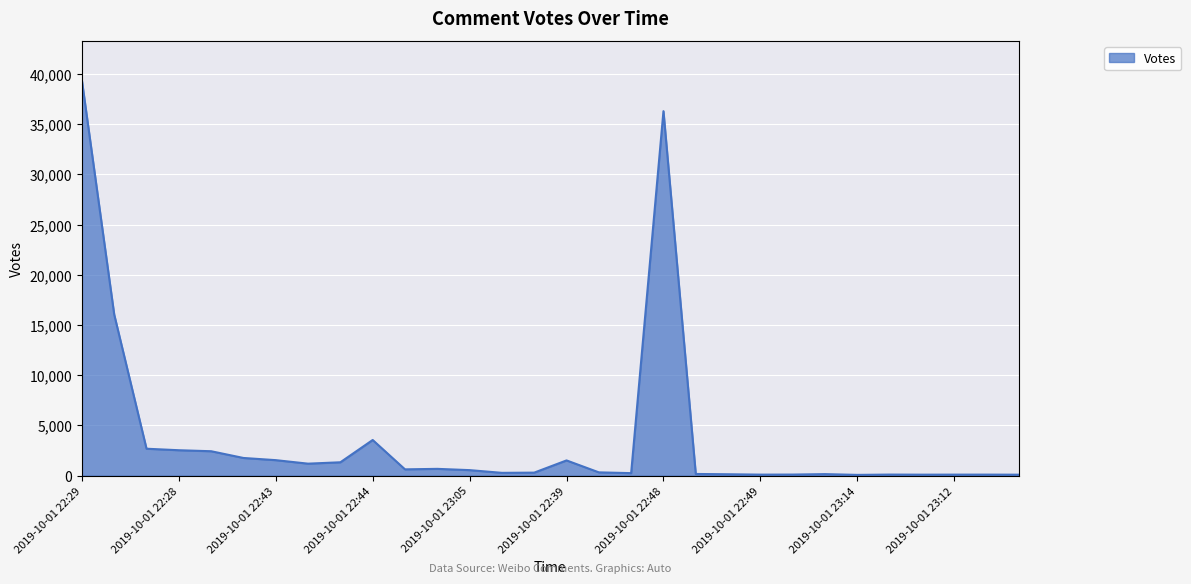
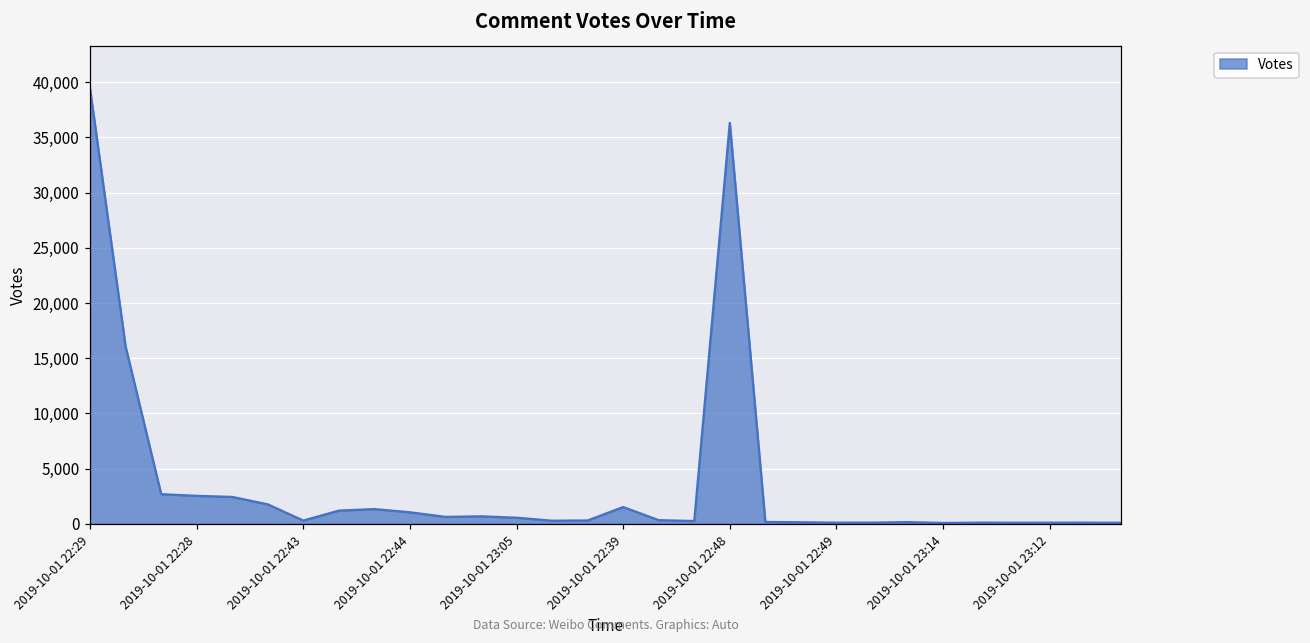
2019-10-01 22:43: 1,500 -> 300
2019-10-01 22:44: 3,600 -> 1,000
